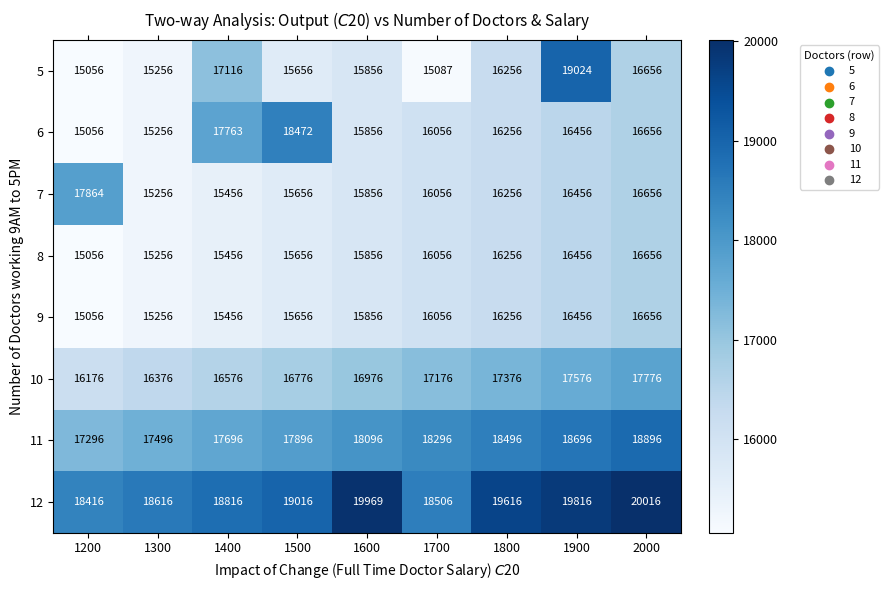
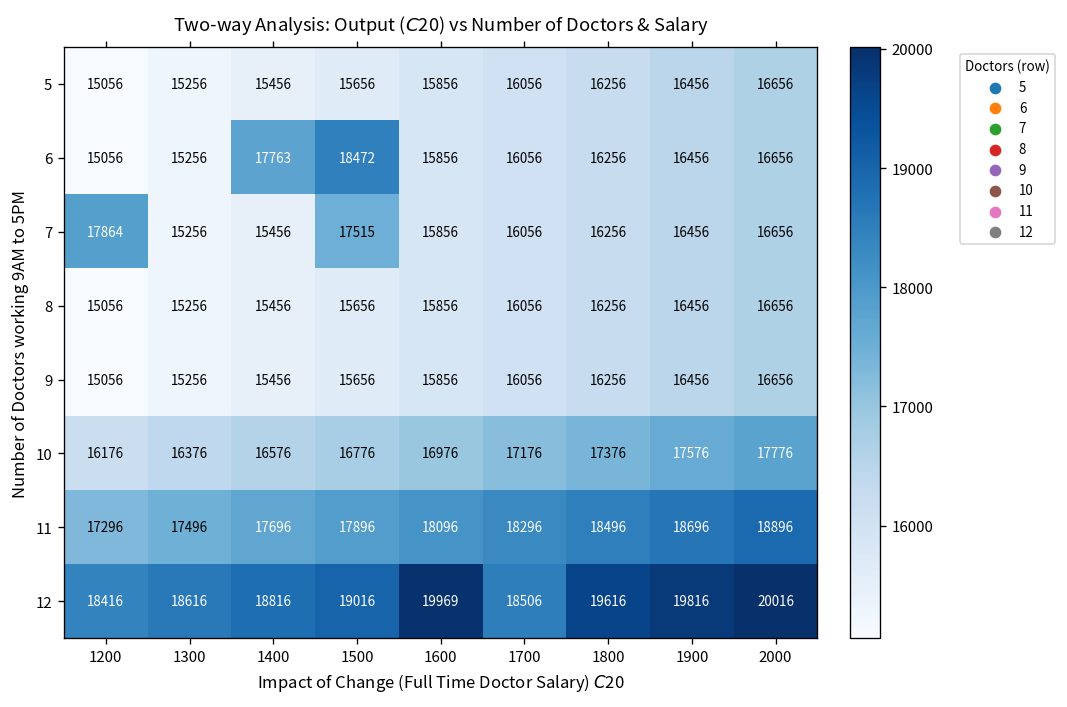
5, 1400: 17116 -> 15456
5, 1700: 15087 -> 16056
5, 1900: 19024 -> 16456
7, 1500: 15656 -> 17515
